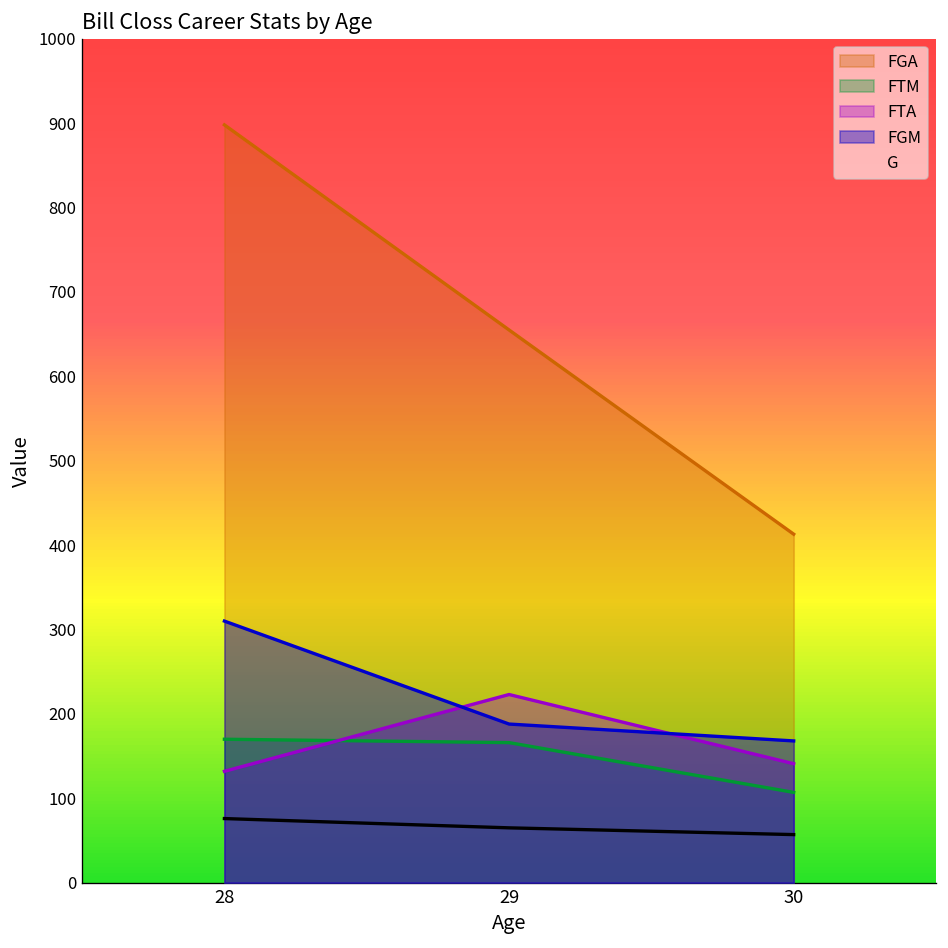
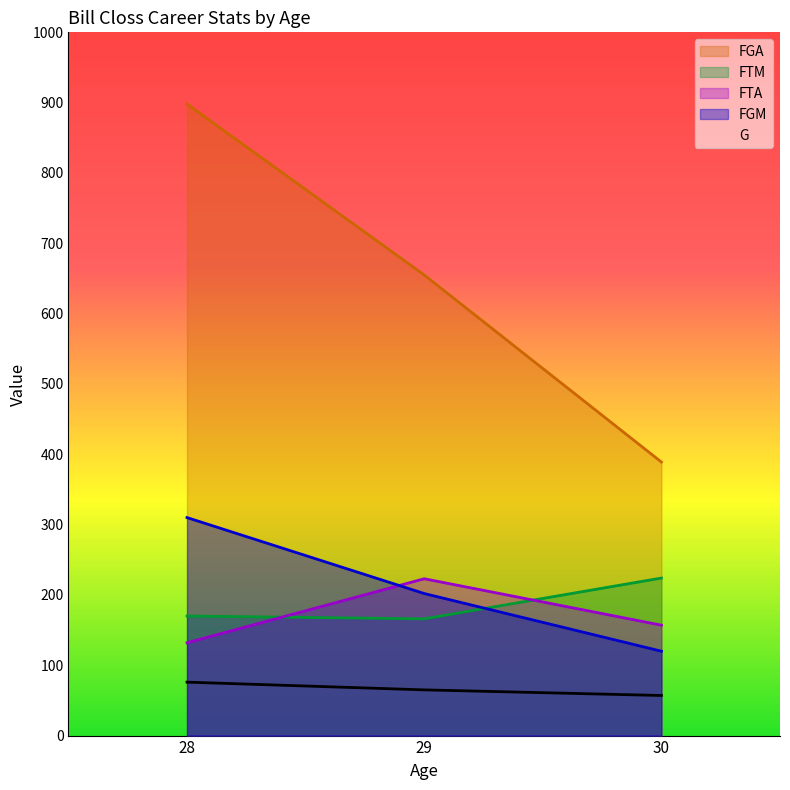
FGM, 29: 190 -> 200
FGA, 30: 410 -> 390
FTM, 30: 110 -> 220
FTA, 30: 140 -> 160
FGM, 30: 170 -> 120
